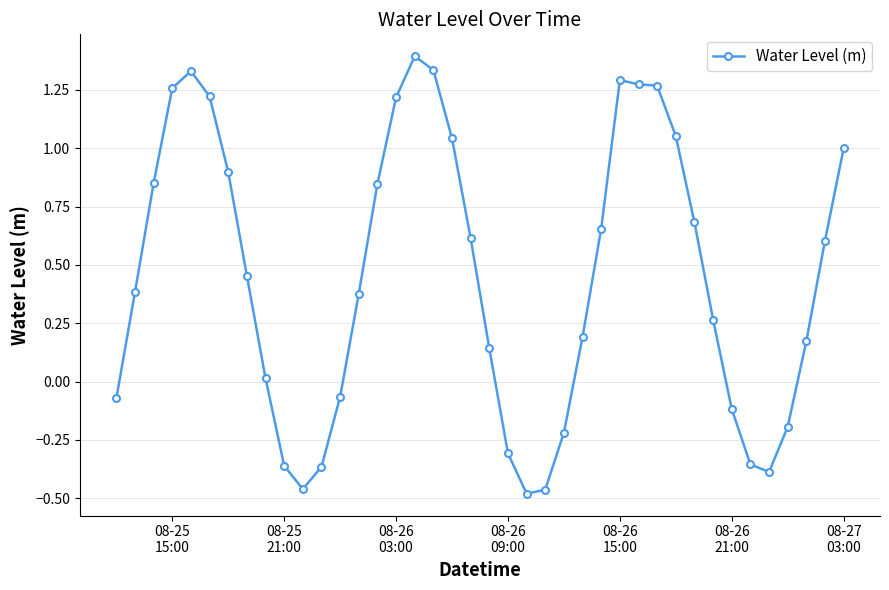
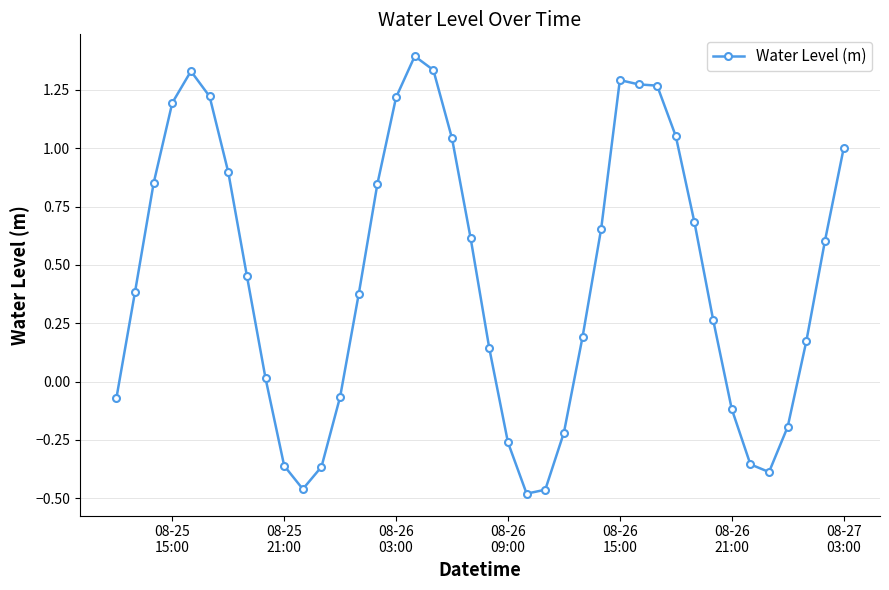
08-25 15:00: 1.26 -> 1.19
08-26 09:00: -0.31 -> -0.26
